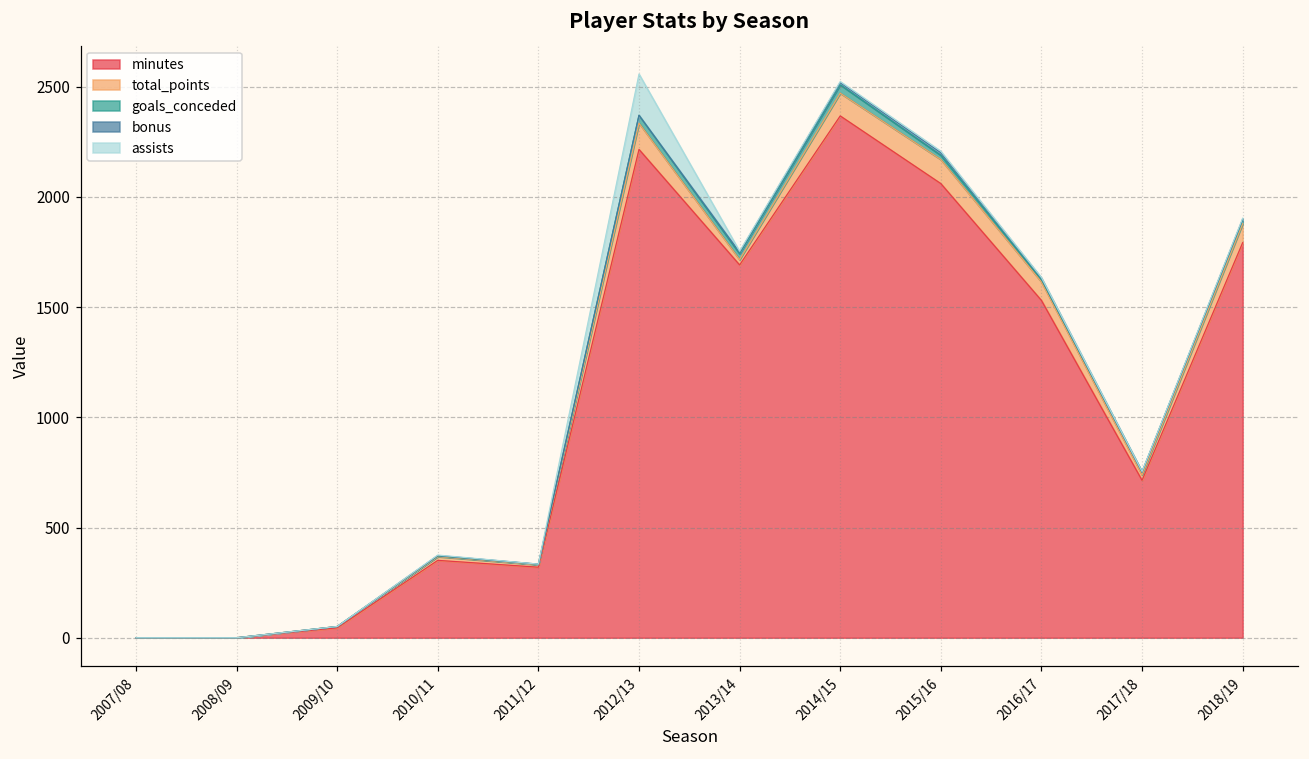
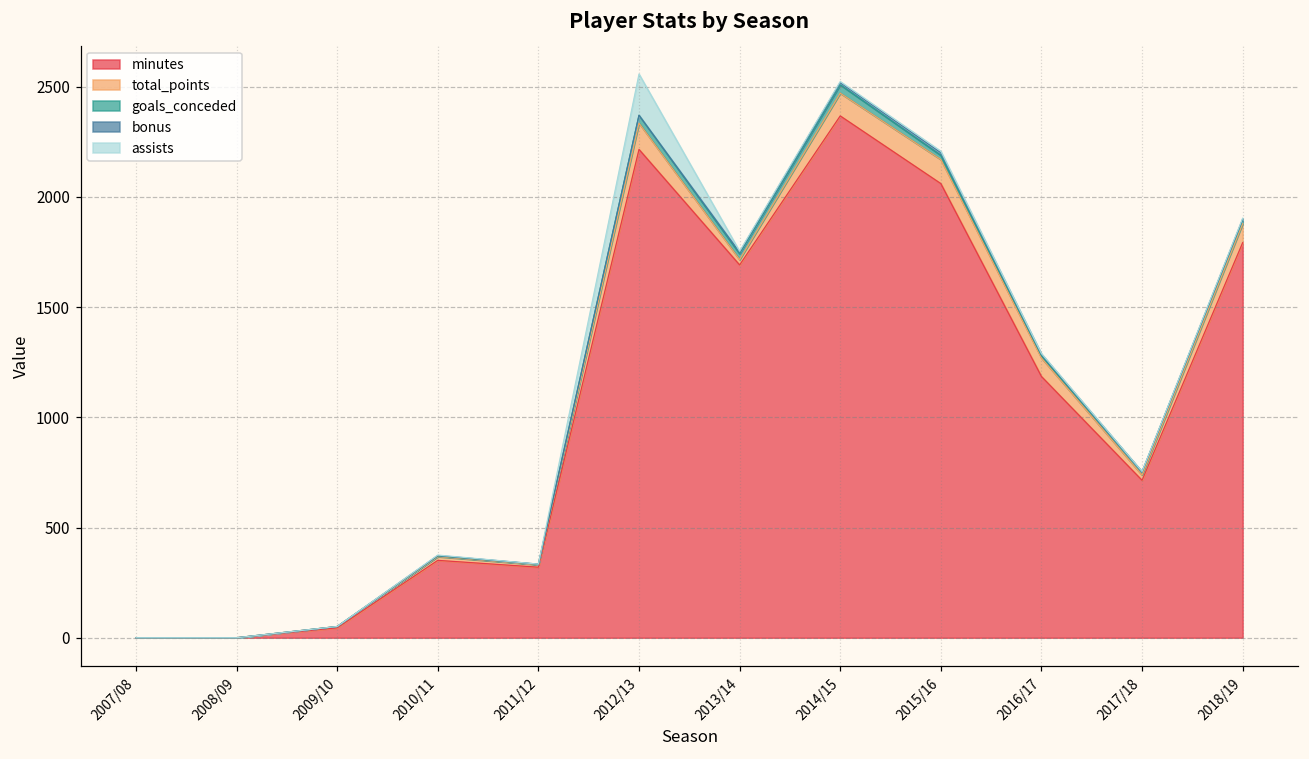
minutes, 2016/17: 1530 -> 1190
